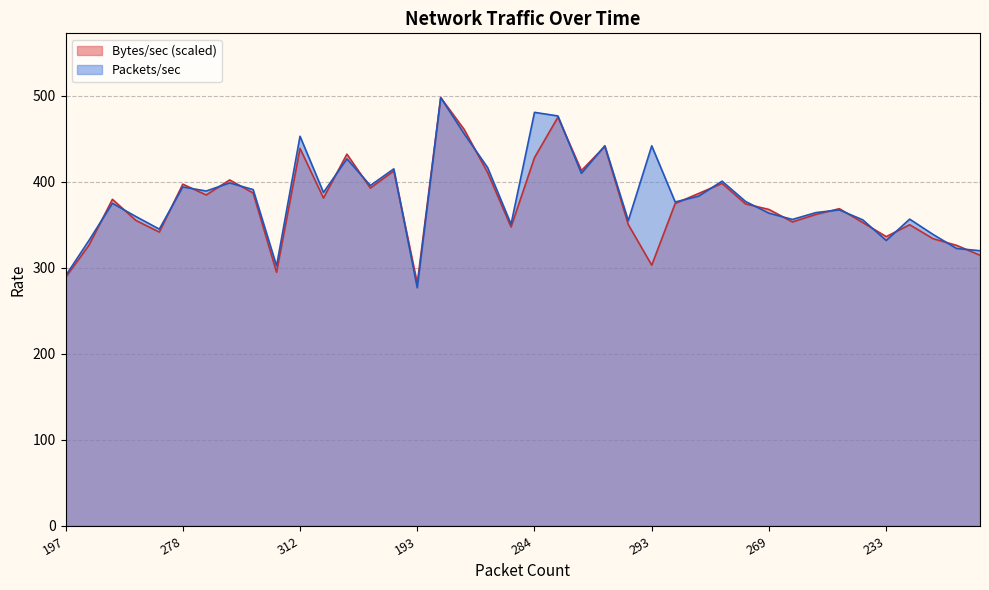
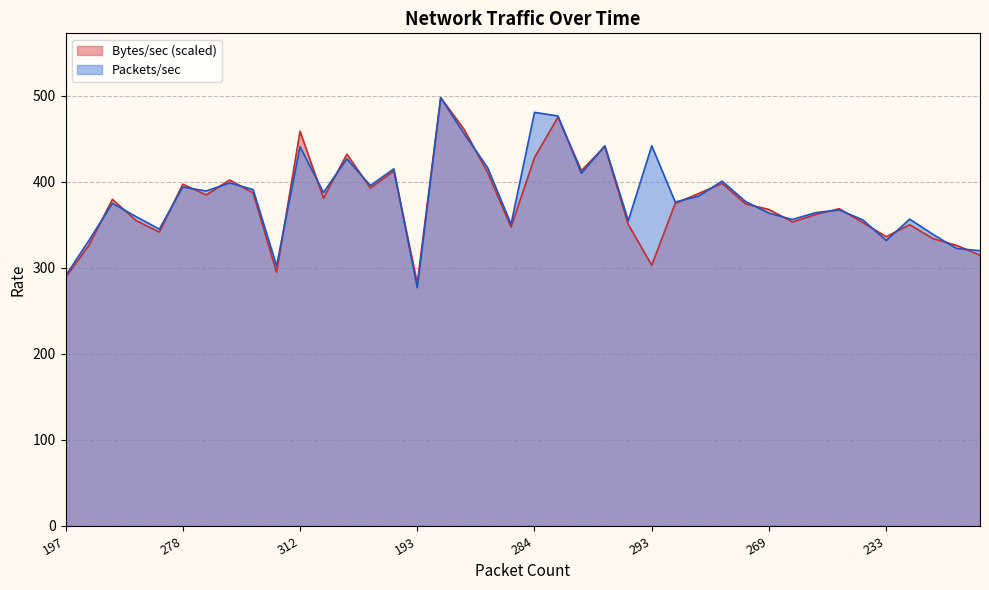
Bytes/sec (scaled), 312: 440 -> 460
Packets/sec, 312: 450 -> 440
